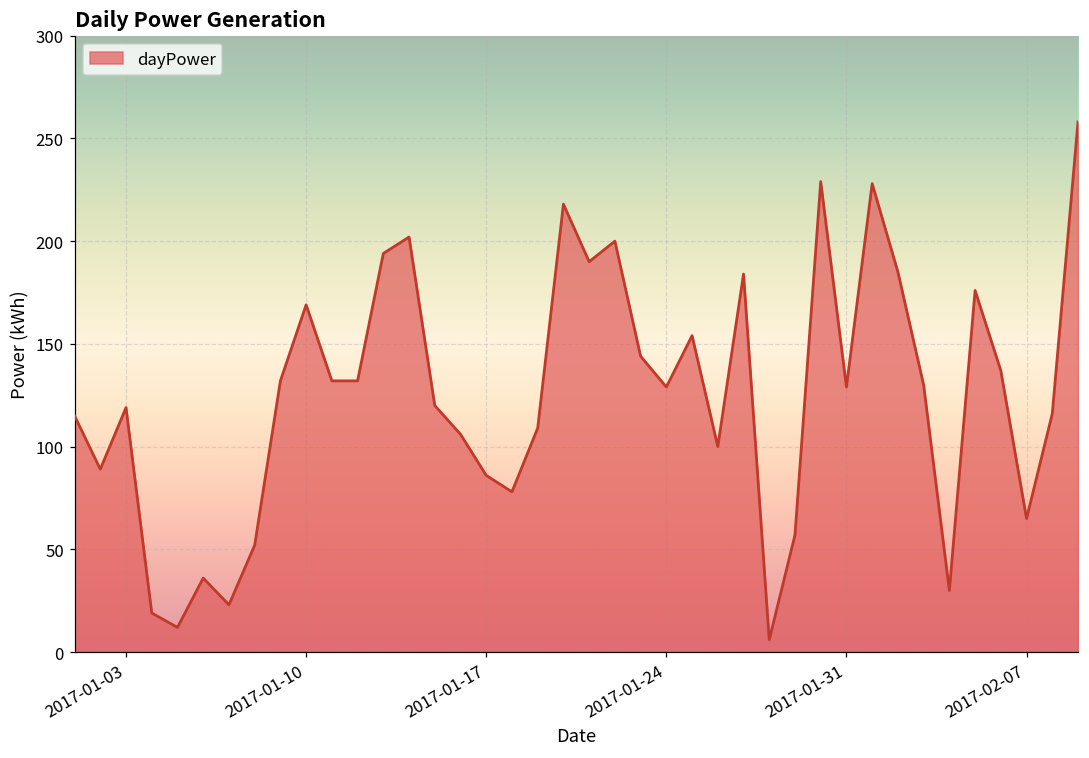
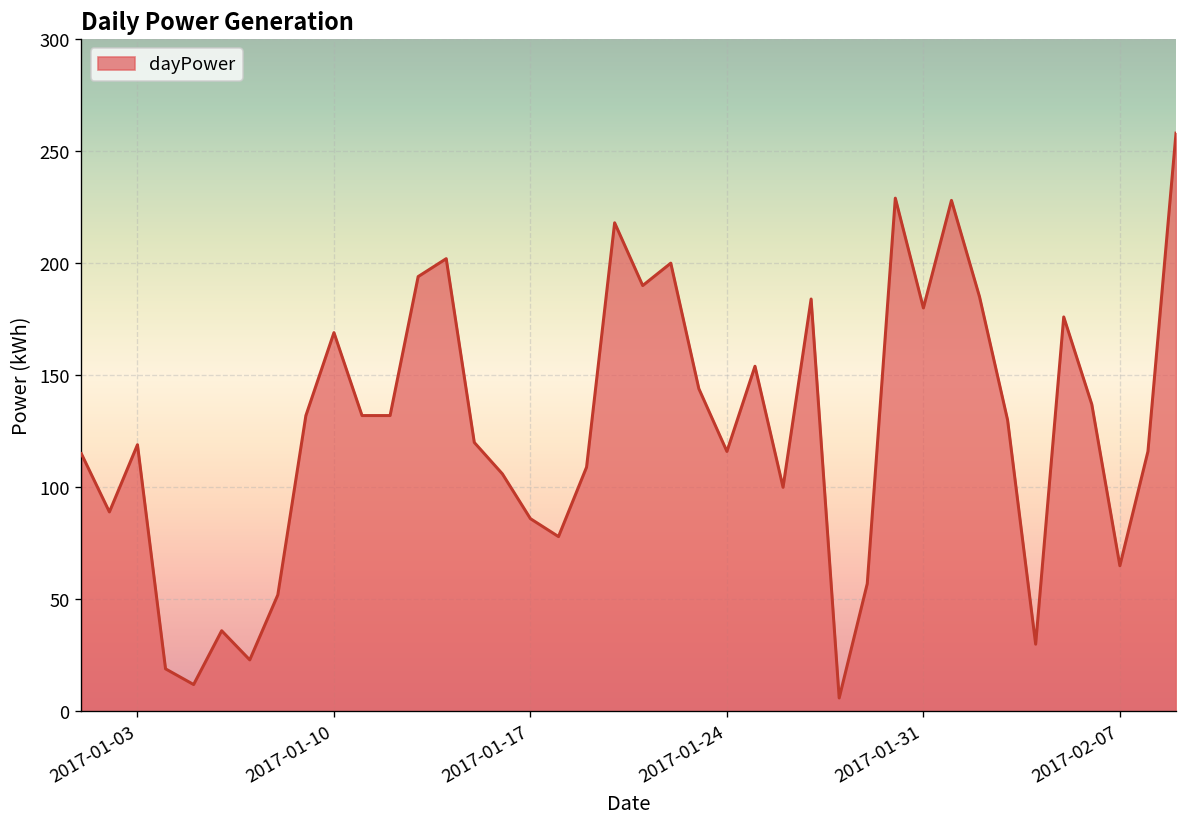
2017-01-24: 129 -> 116
2017-01-31: 129 -> 180
